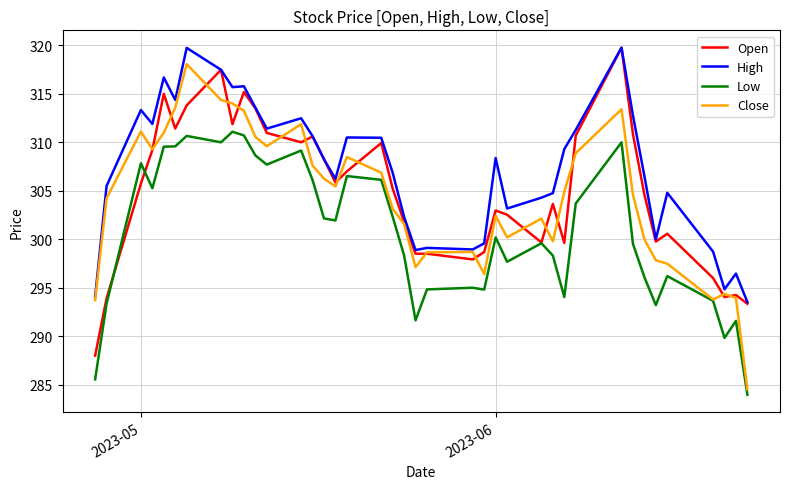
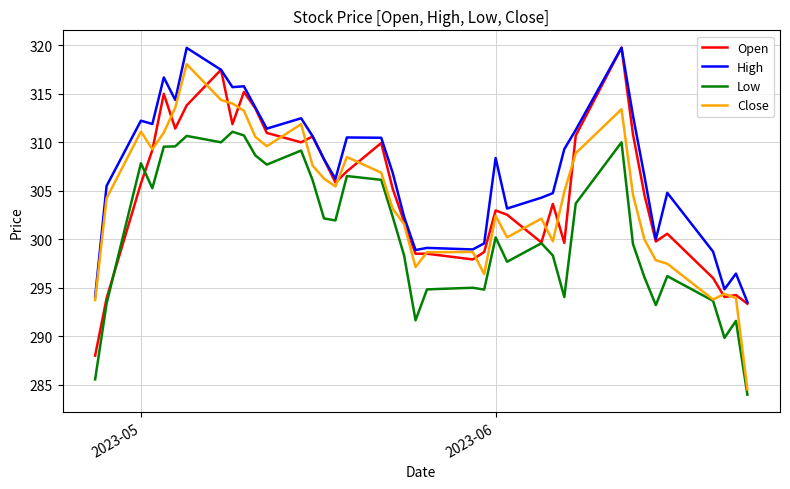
High, 2023-05: 313 -> 312
